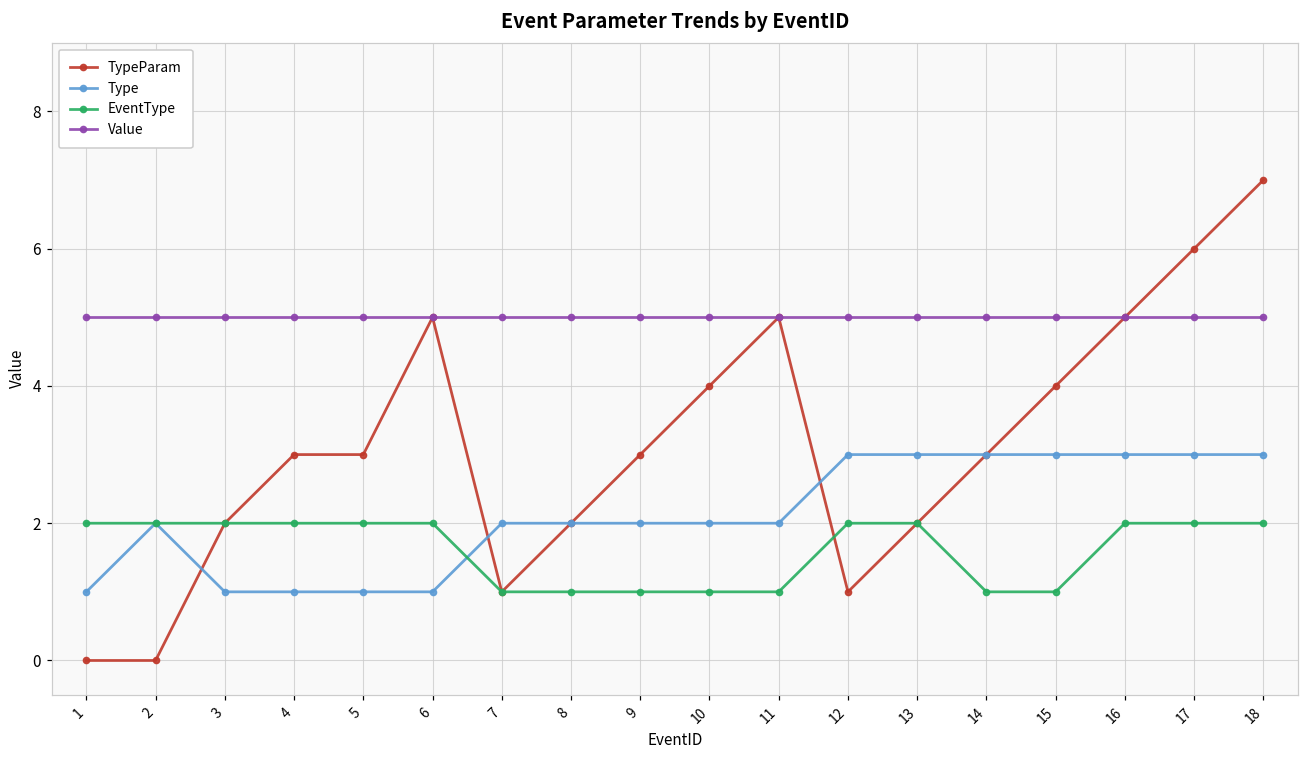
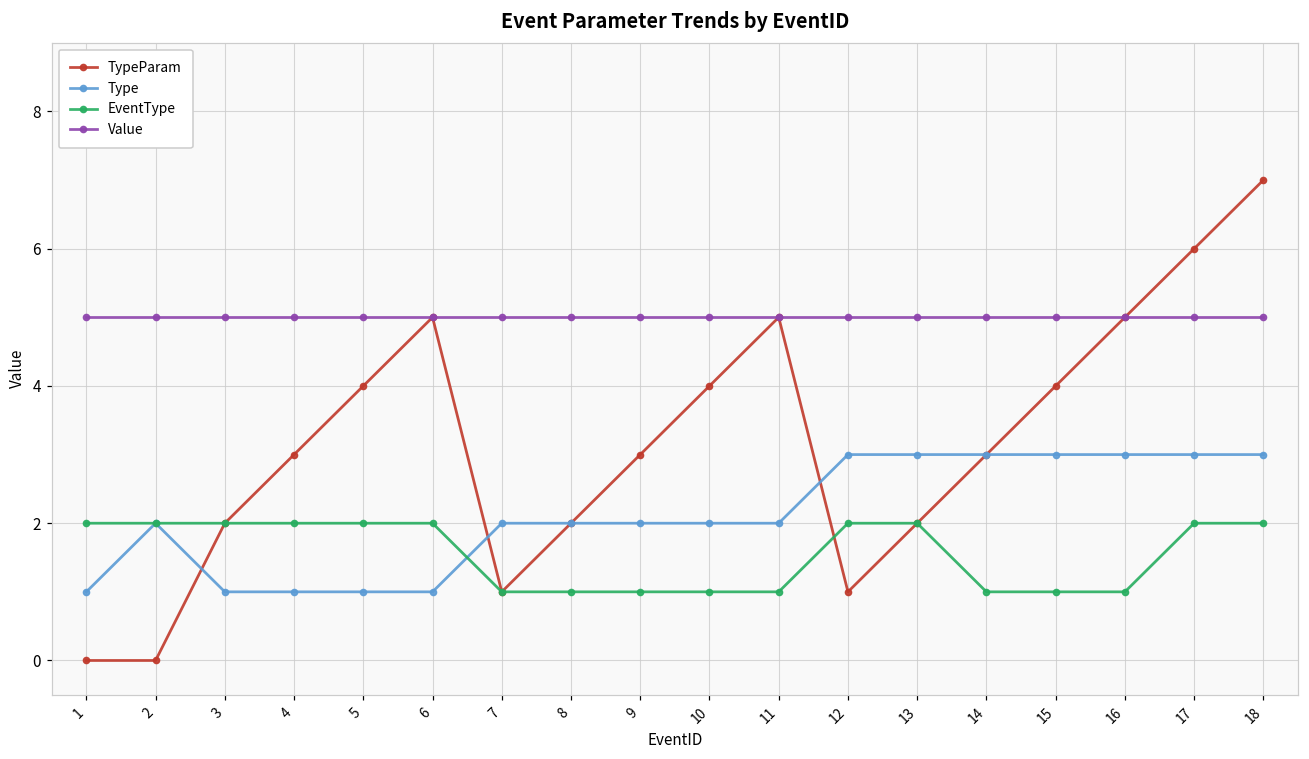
TypeParam, 5: 3 -> 4
EventType, 16: 2 -> 1
